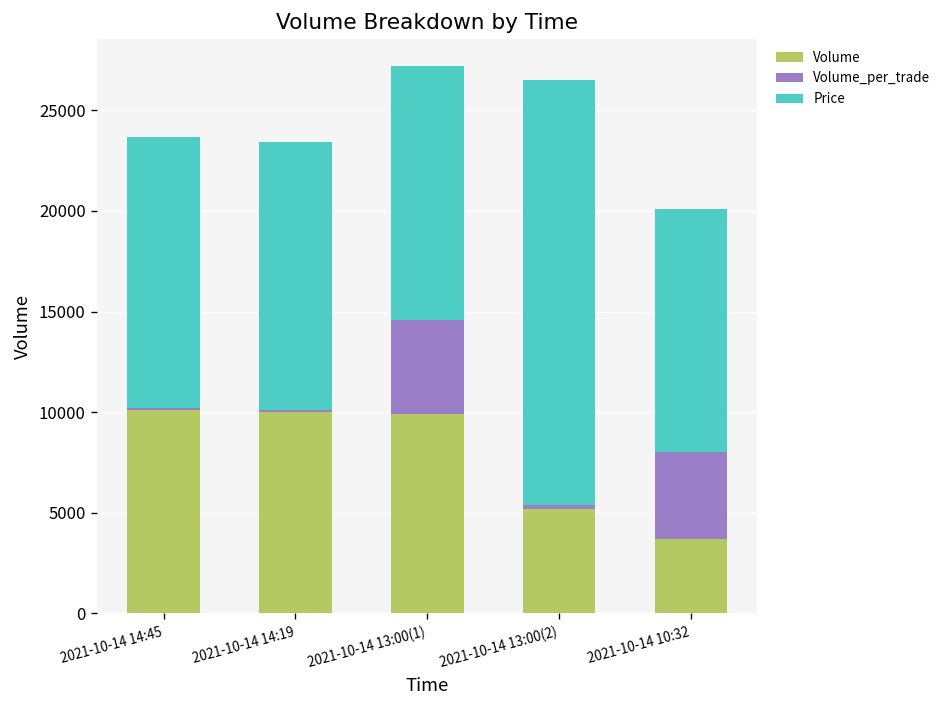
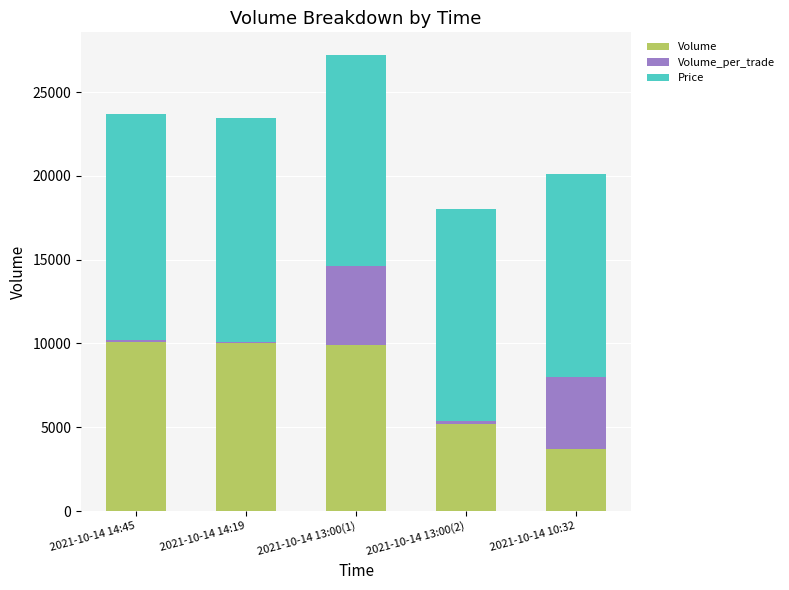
Price, 2021-10-14 13:00(2): 21100 -> 12600
